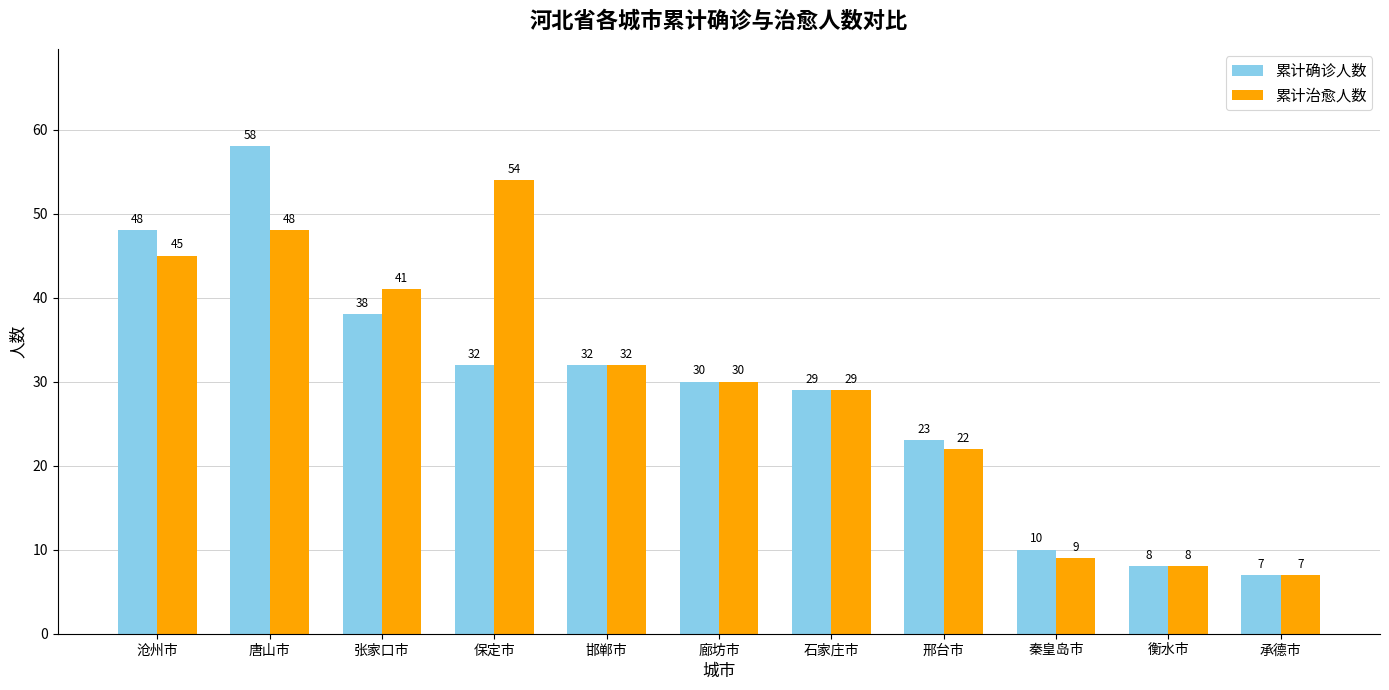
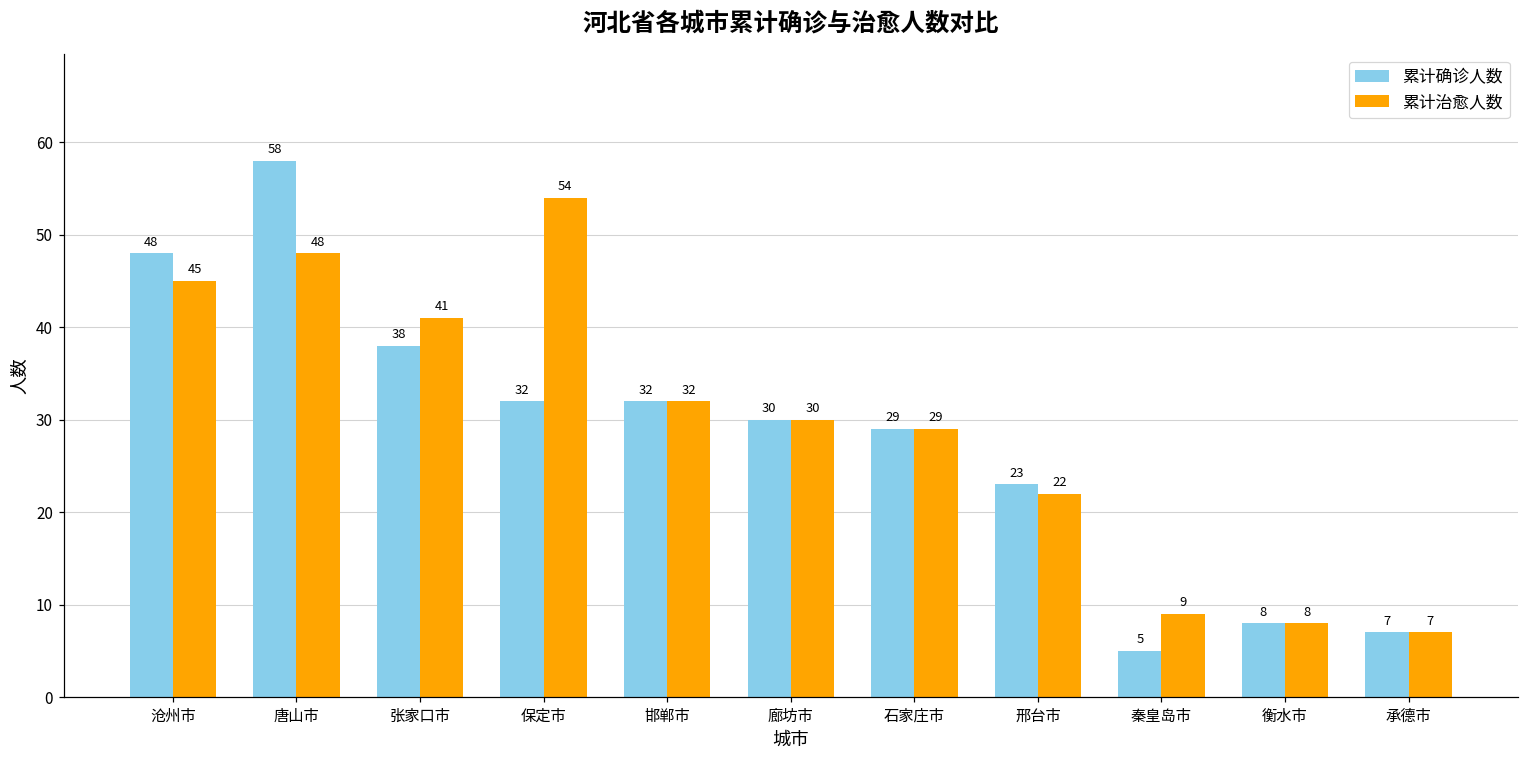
累计确诊人数, 秦皇岛市: 10 -> 5
